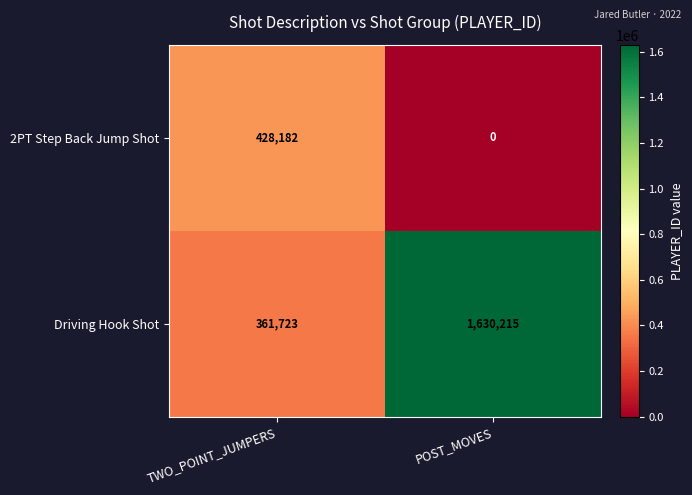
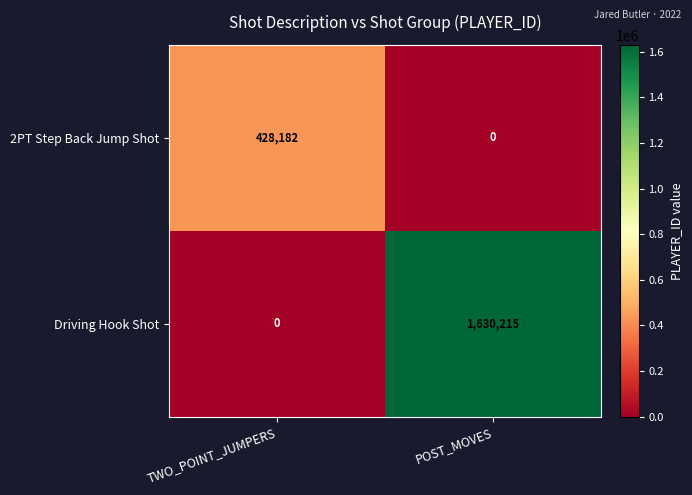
Driving Hook Shot, TWO_POINT_JUMPERS: 361,723 -> 0
